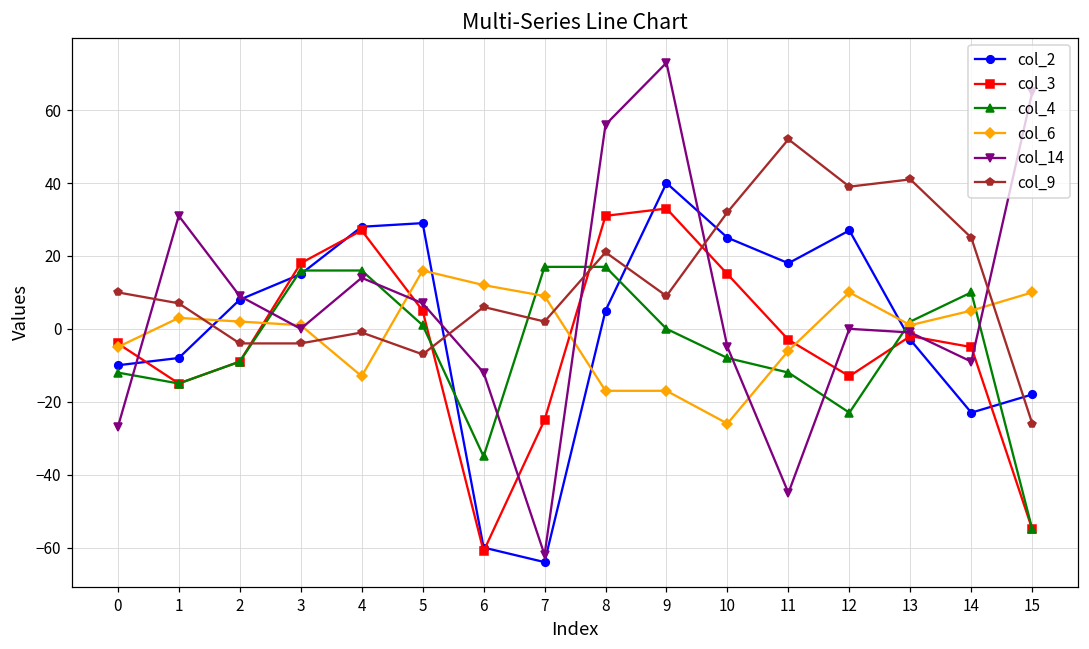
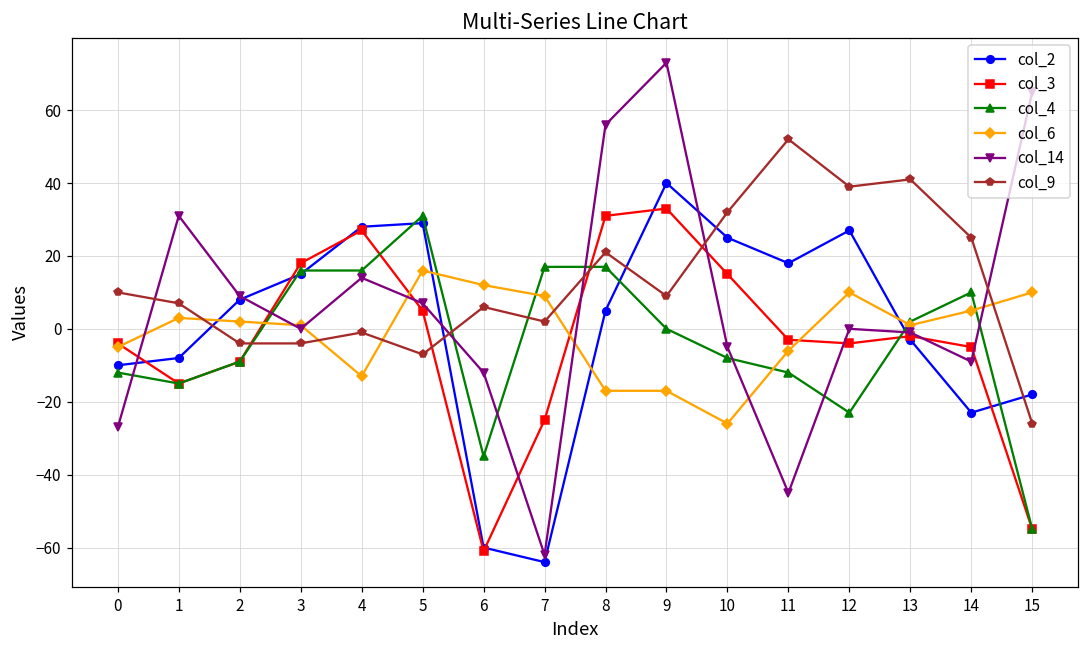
col_4, 5: 1 -> 31
col_3, 12: -13 -> -4
